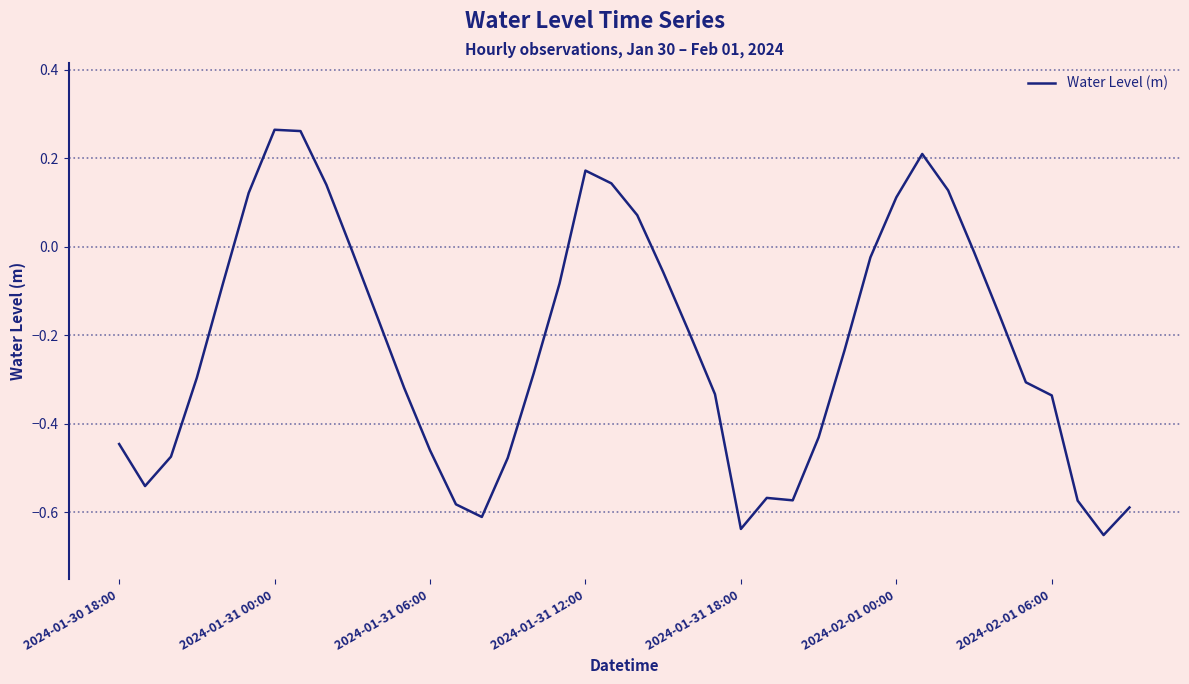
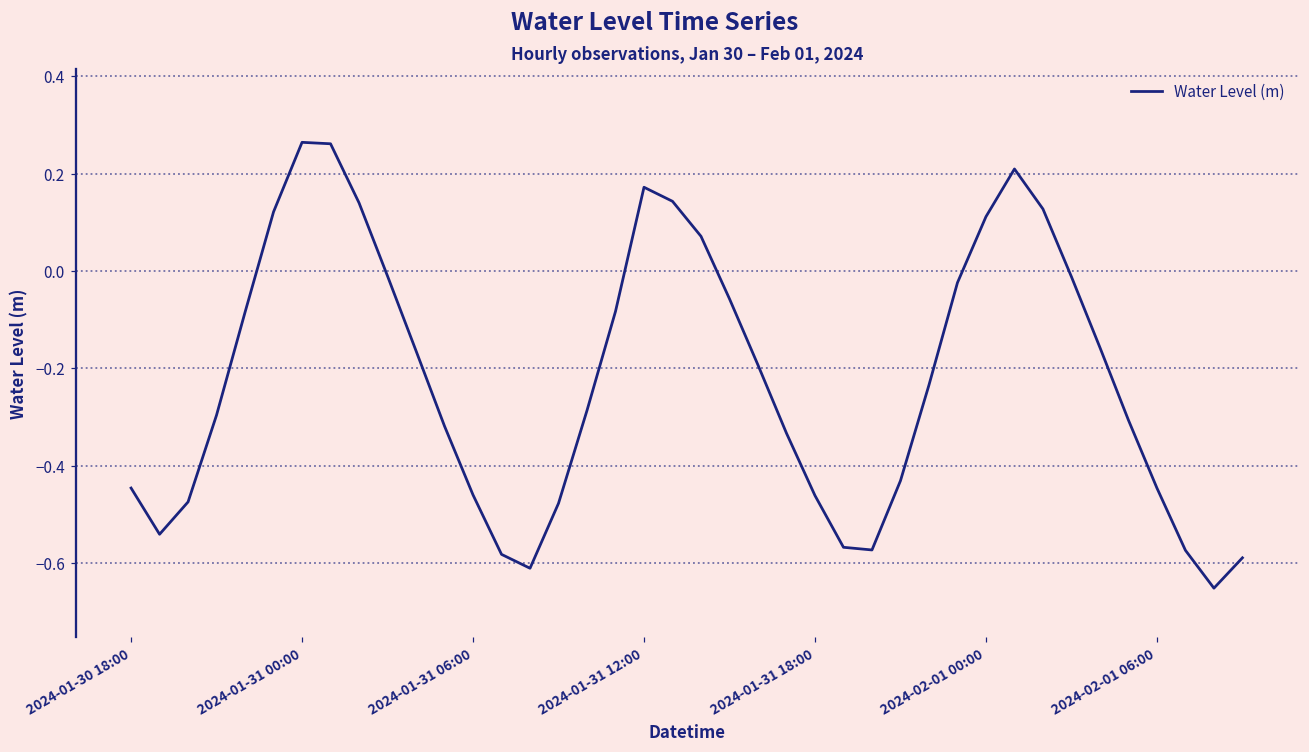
2024-01-31 18:00: -0.64 -> -0.46
2024-02-01 06:00: -0.34 -> -0.45
